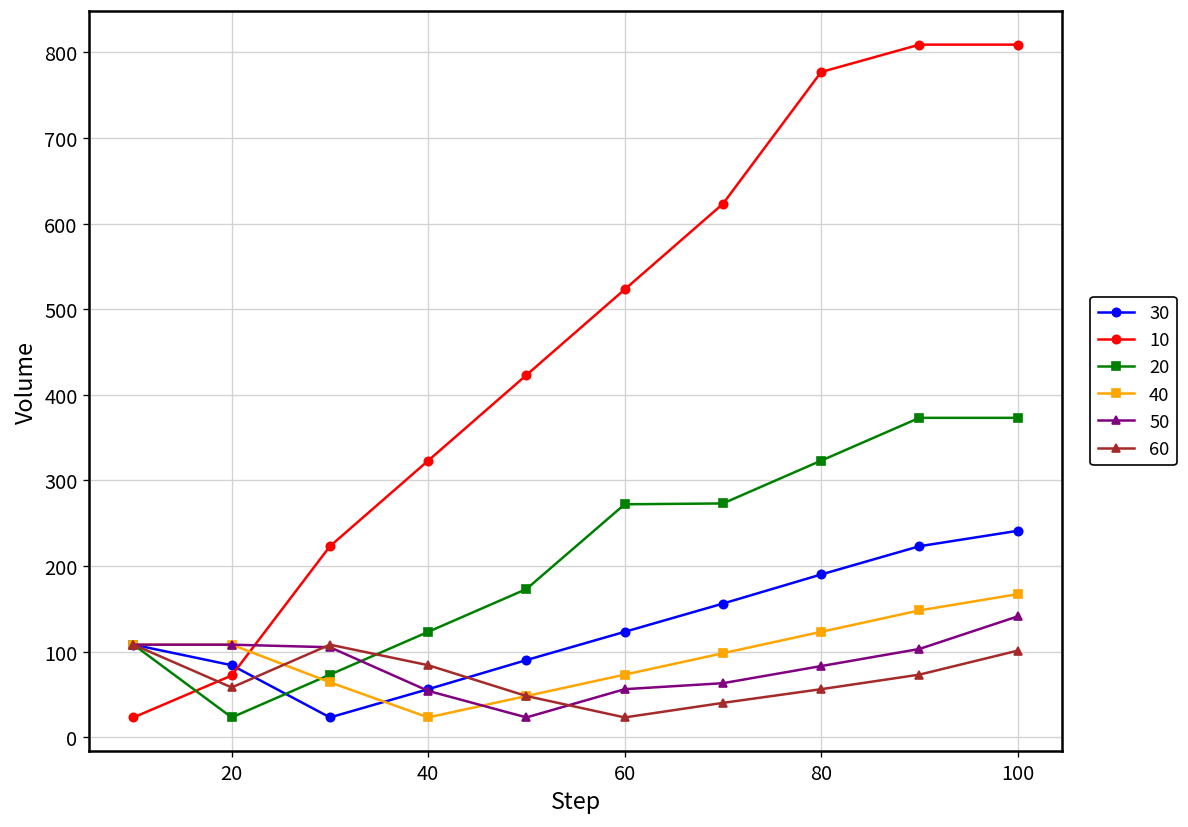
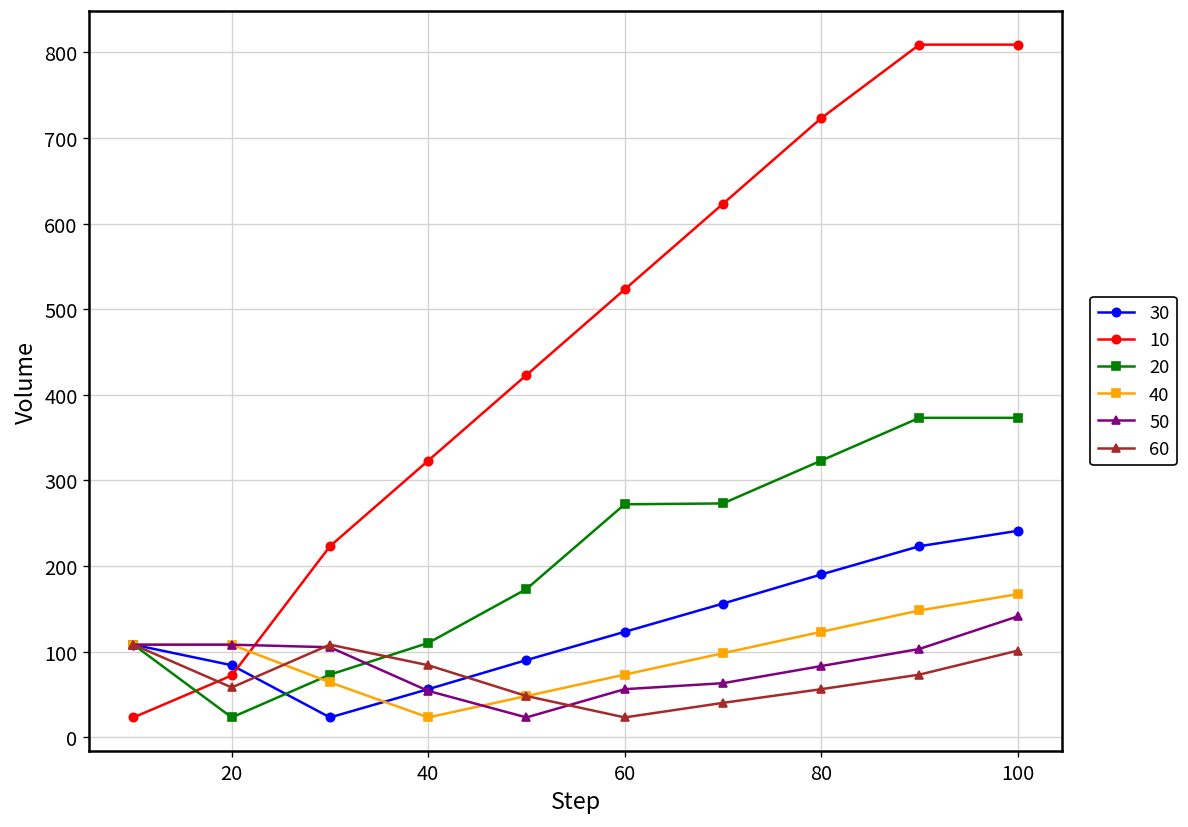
20, 40: 120 -> 110
10, 80: 780 -> 720
